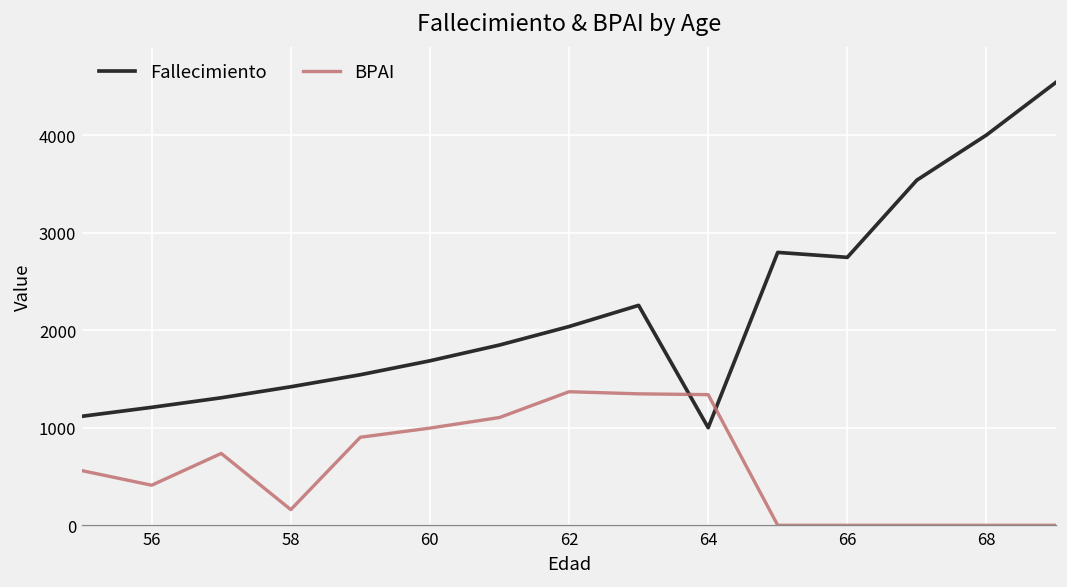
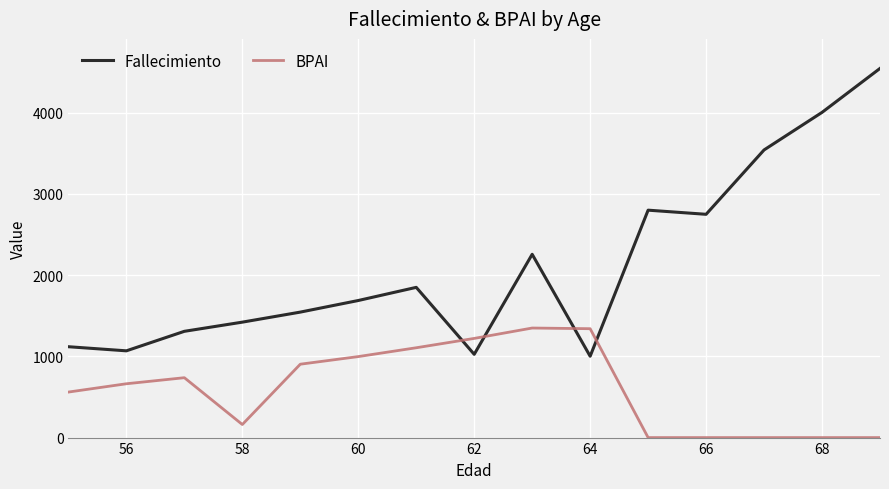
Fallecimiento, 56: 1200 -> 1100
BPAI, 56: 400 -> 700
Fallecimiento, 62: 2000 -> 1000
BPAI, 62: 1400 -> 1200
